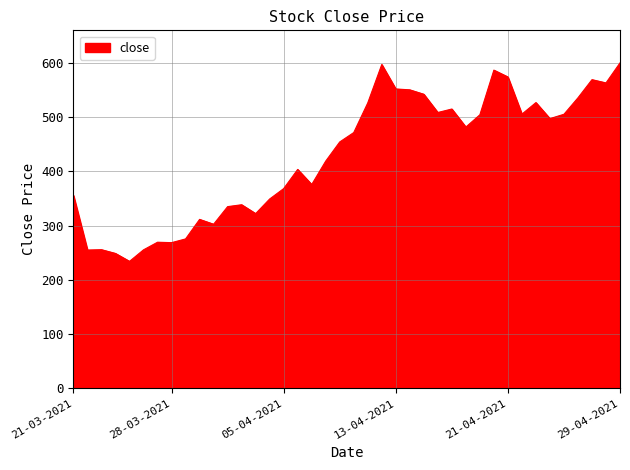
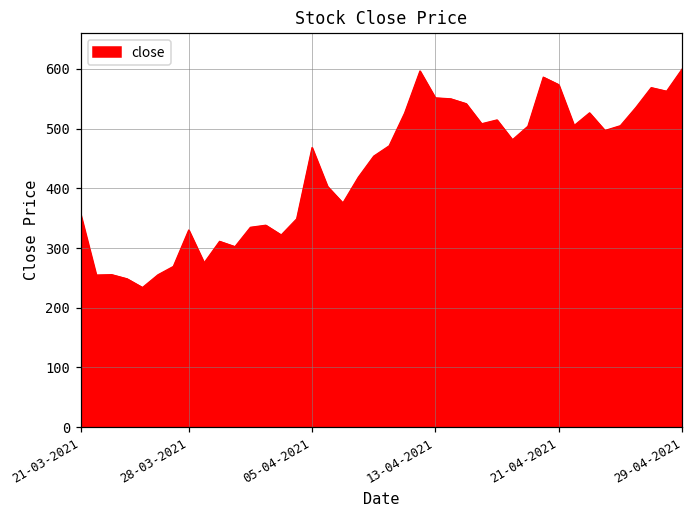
28-03-2021: 270 -> 330
05-04-2021: 370 -> 470
